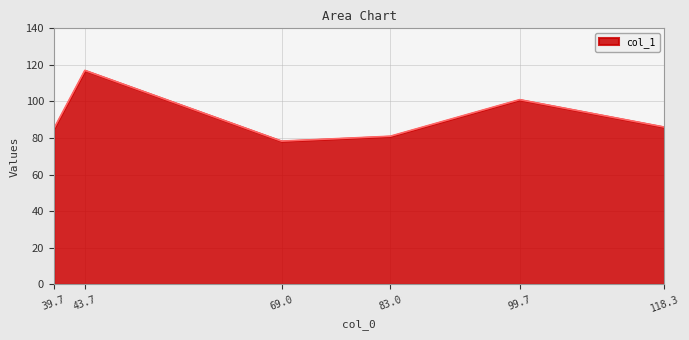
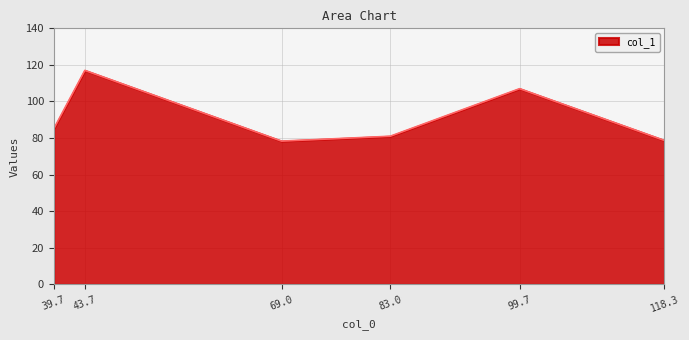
99.7: 101 -> 107
118.3: 86 -> 79
